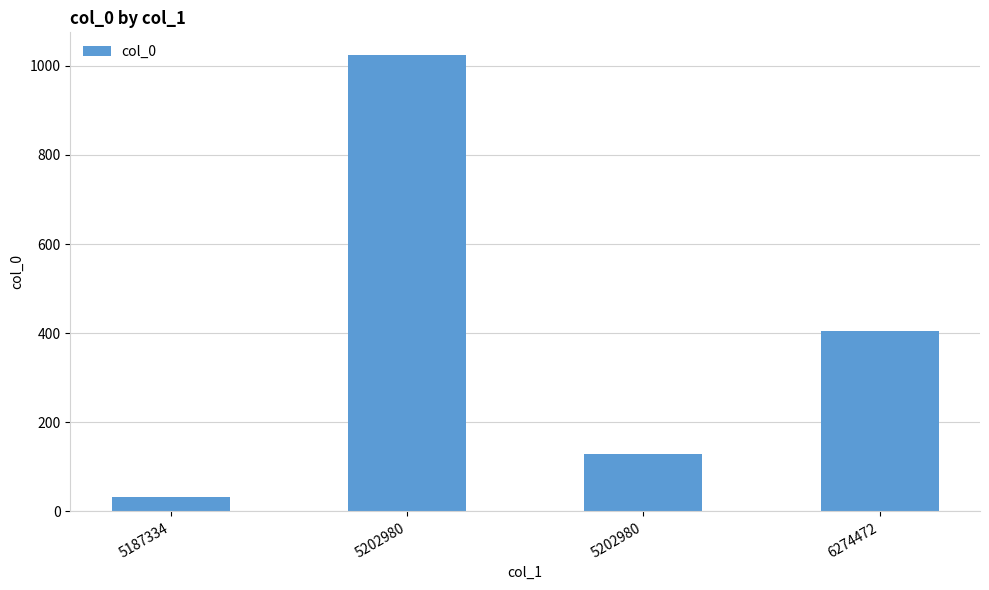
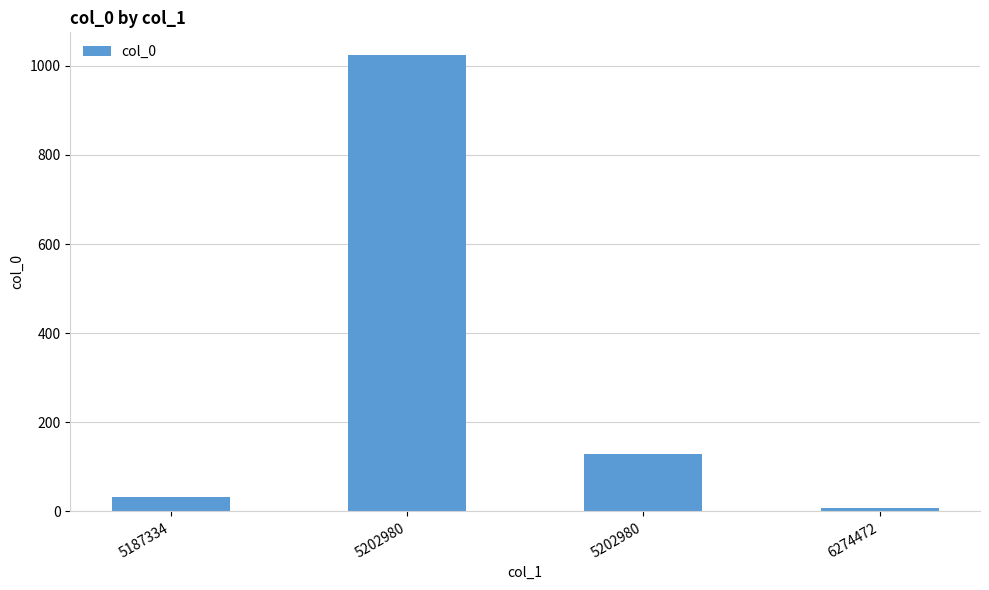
6274472: 410 -> 10
